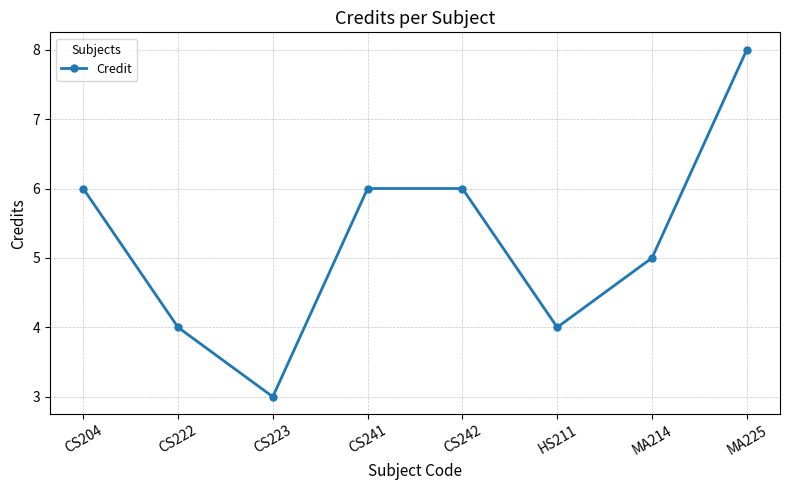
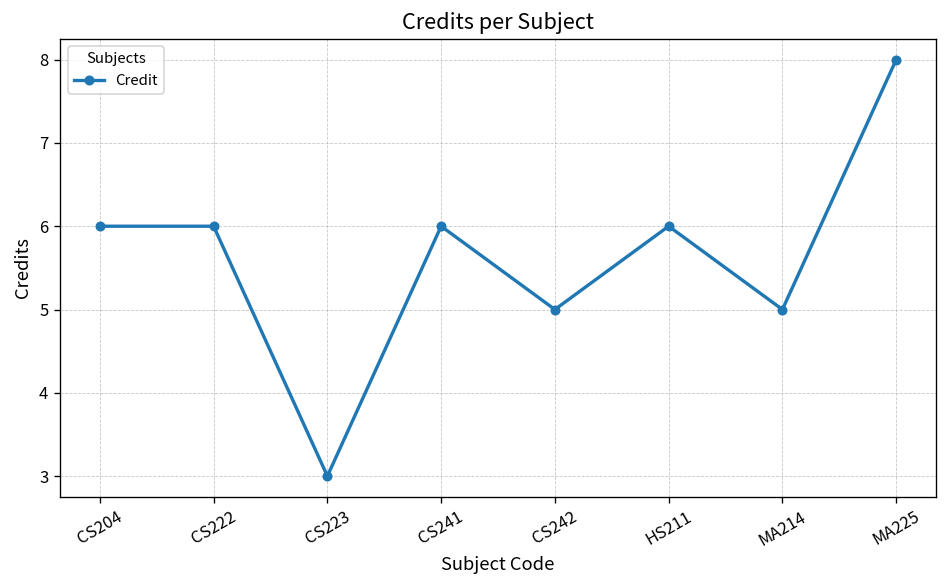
CS222: 4 -> 6
CS242: 6 -> 5
HS211: 4 -> 6
